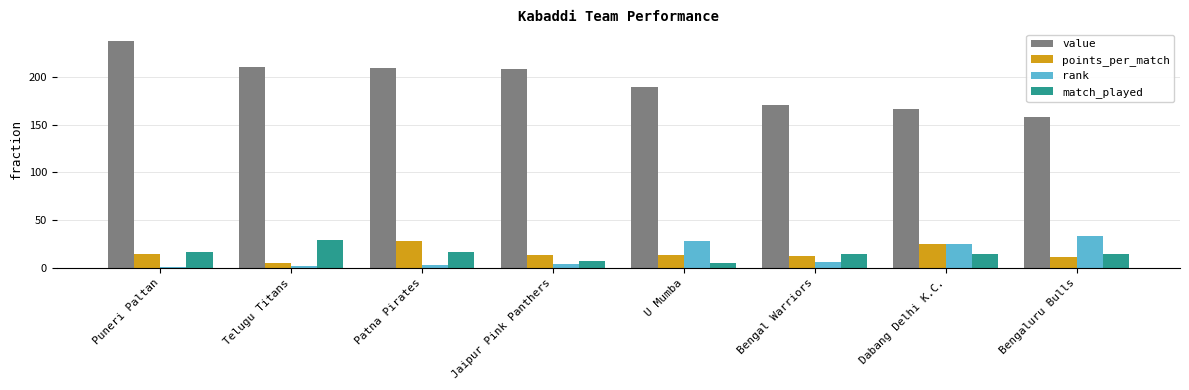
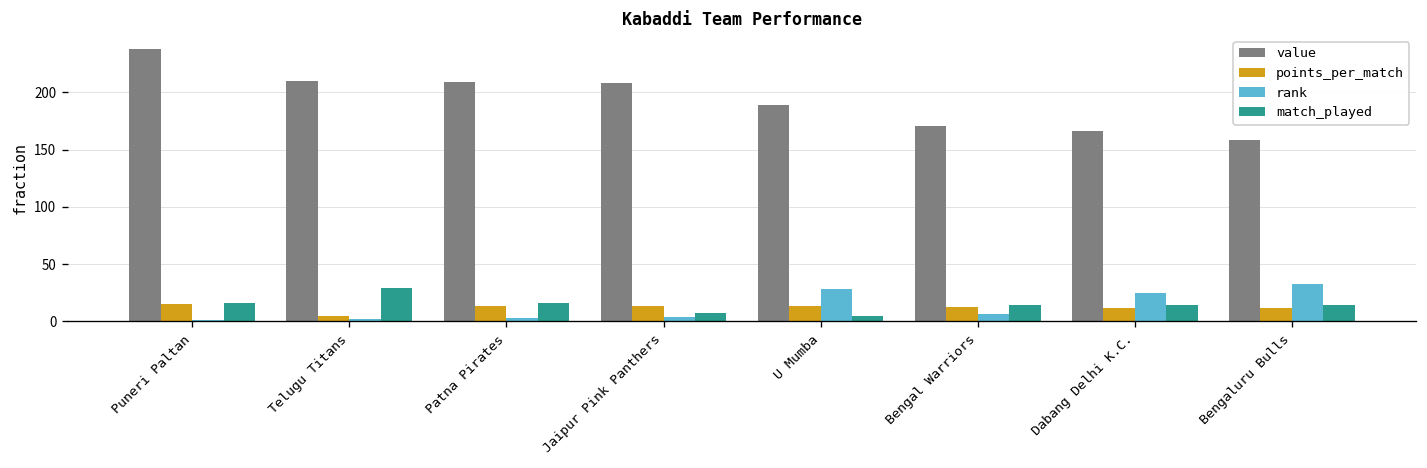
points_per_match, Patna Pirates: 30 -> 10
points_per_match, Dabang Delhi K.C.: 20 -> 10
